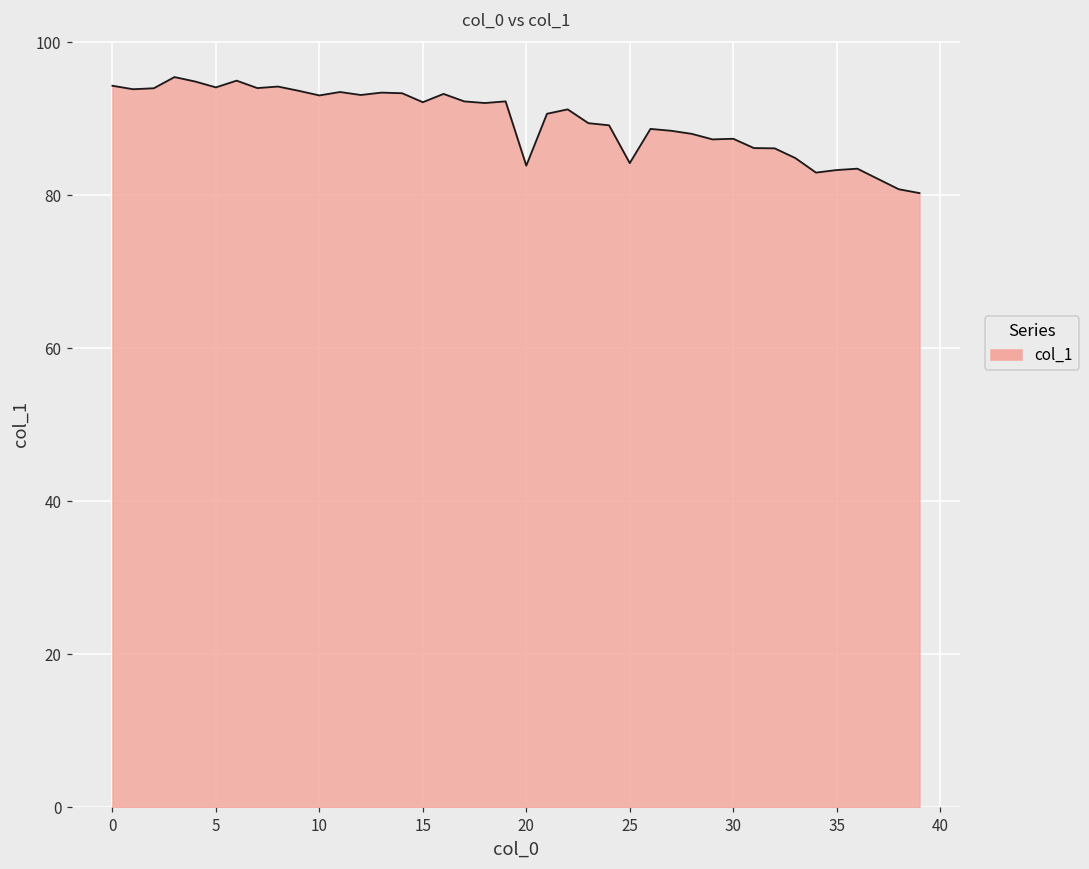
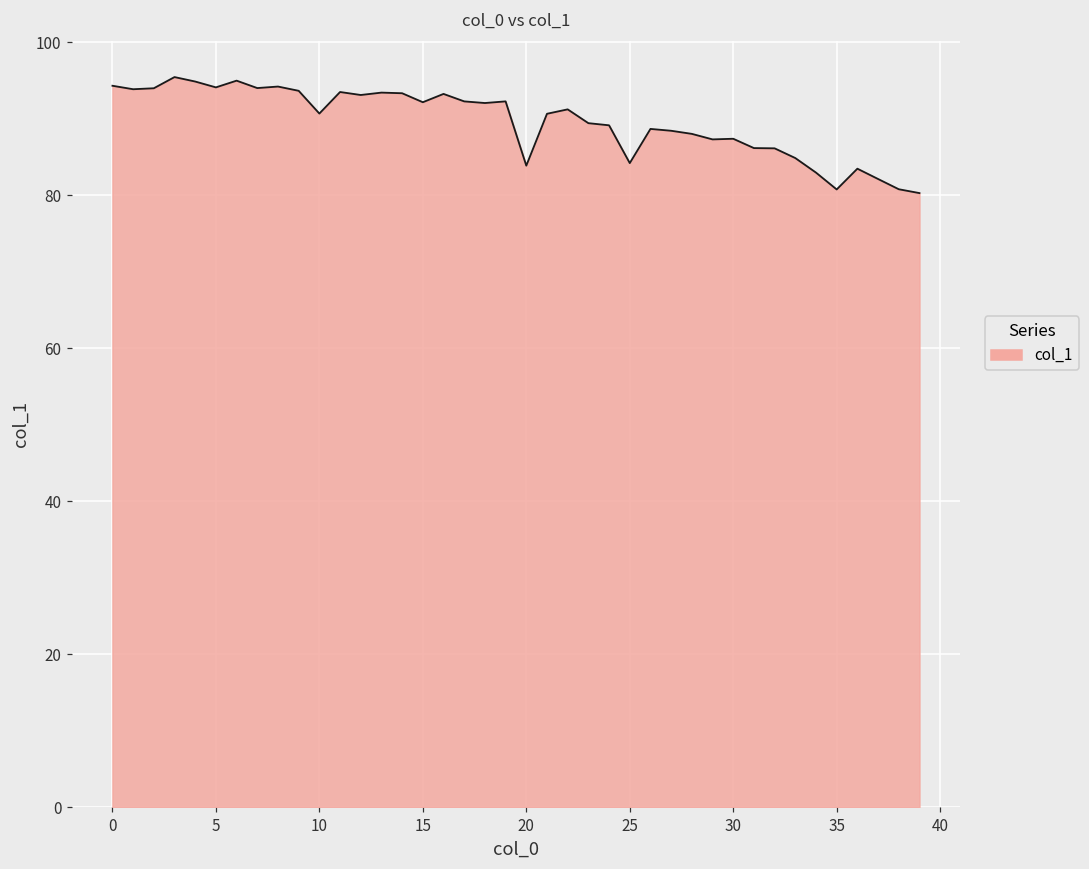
10: 93 -> 91
35: 83 -> 81
